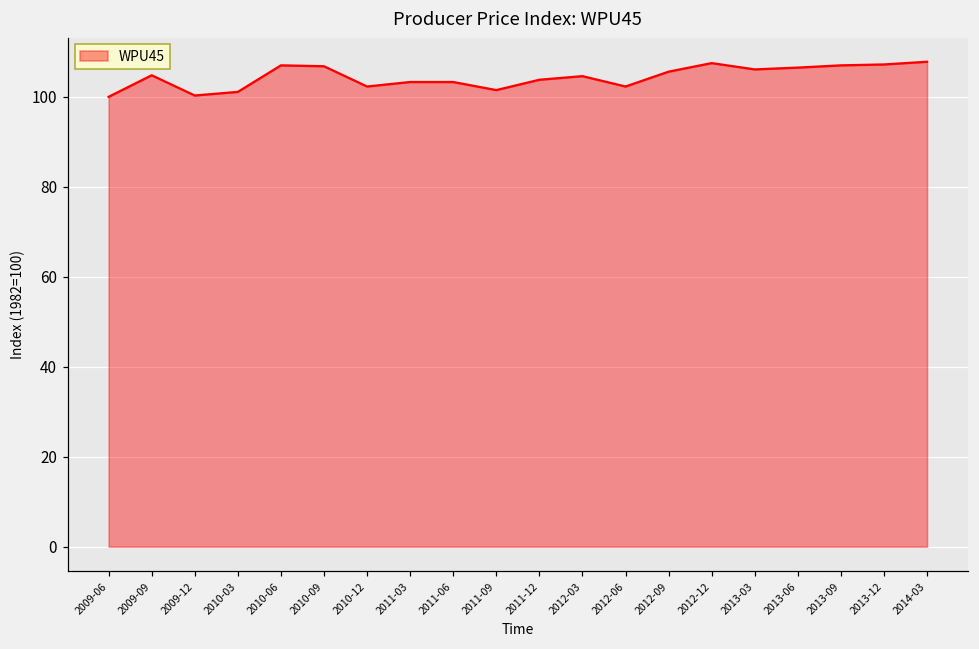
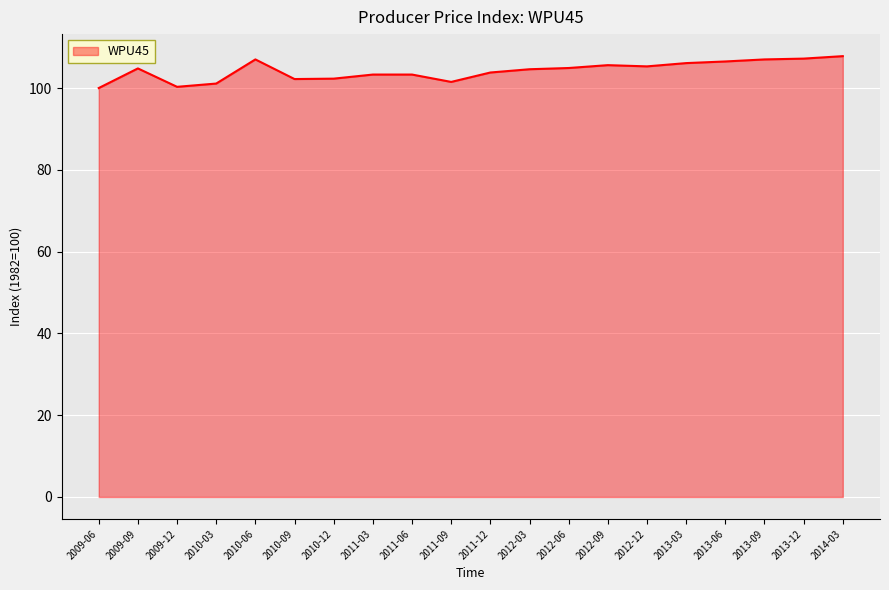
2010-09: 107 -> 102
2012-06: 102 -> 105
2012-12: 108 -> 105
